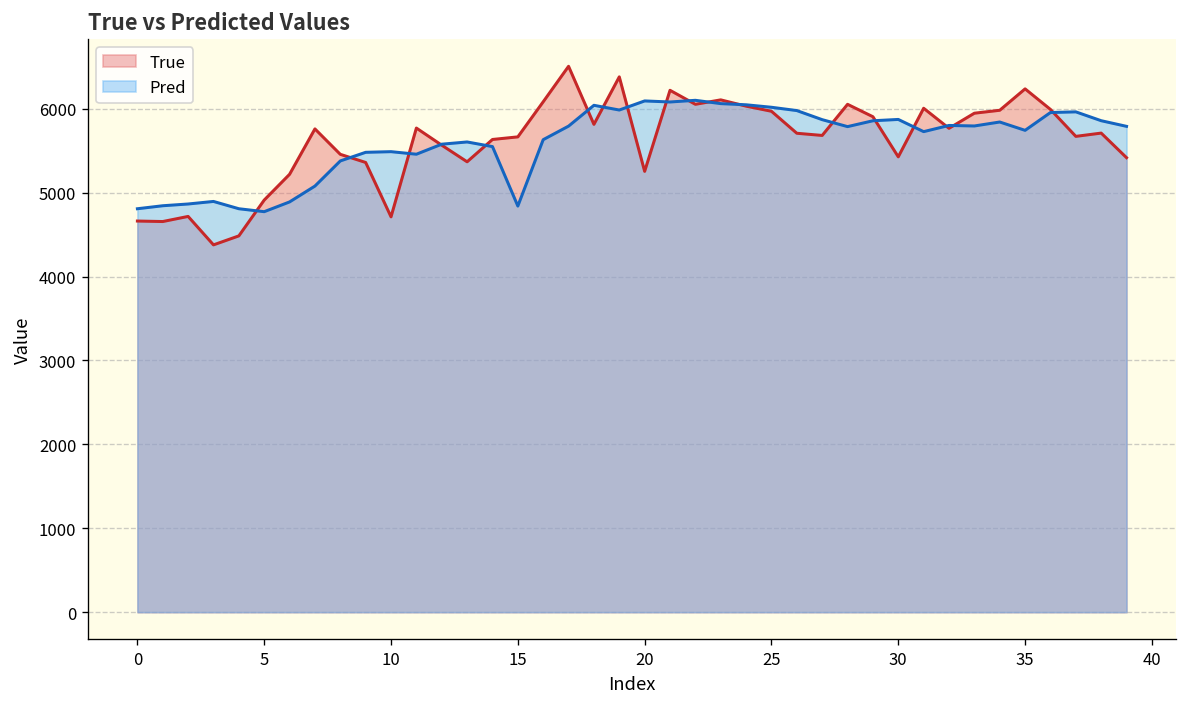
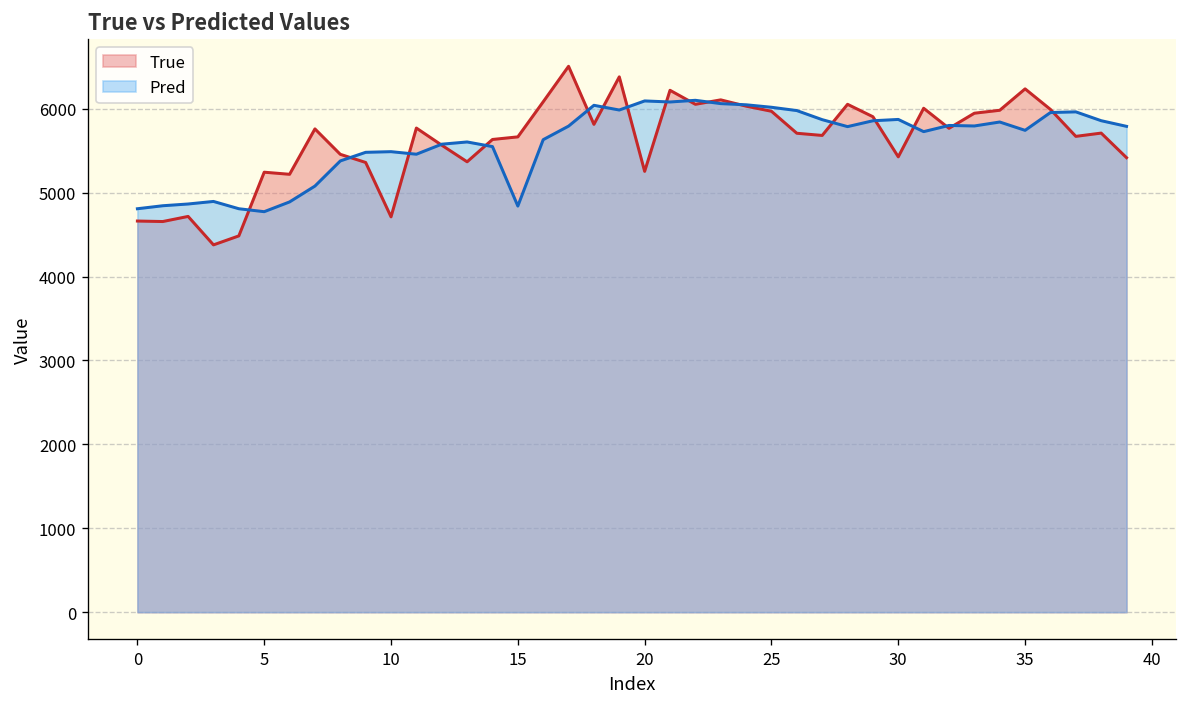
True, 5: 4900 -> 5200
